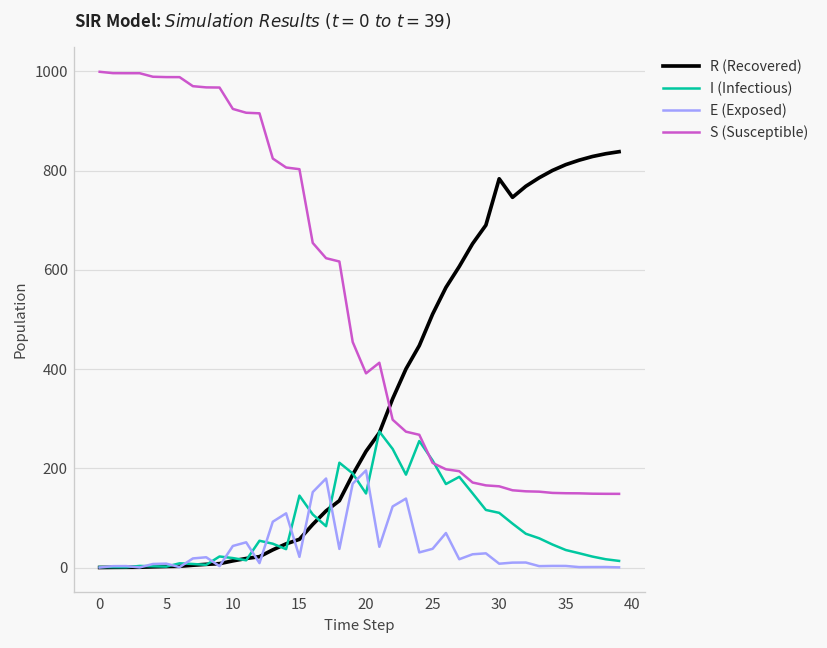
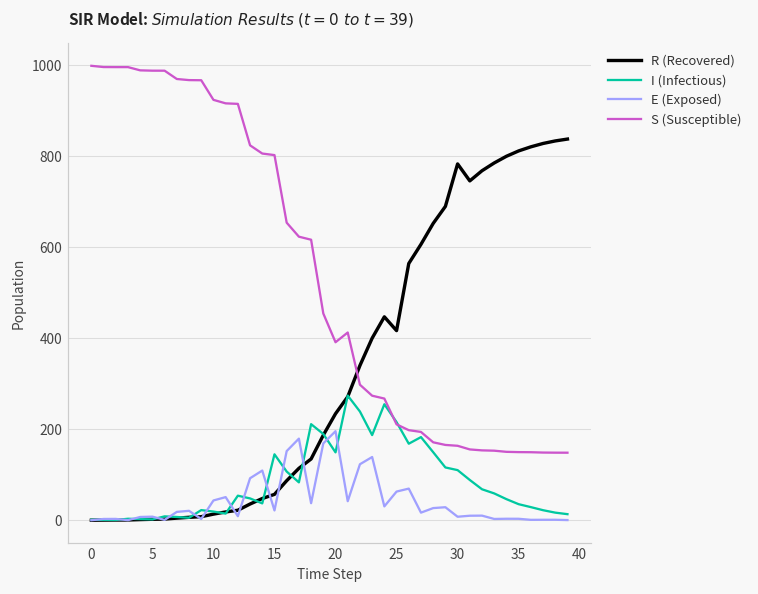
R (Recovered), 25: 510 -> 420
E (Exposed), 25: 40 -> 60
